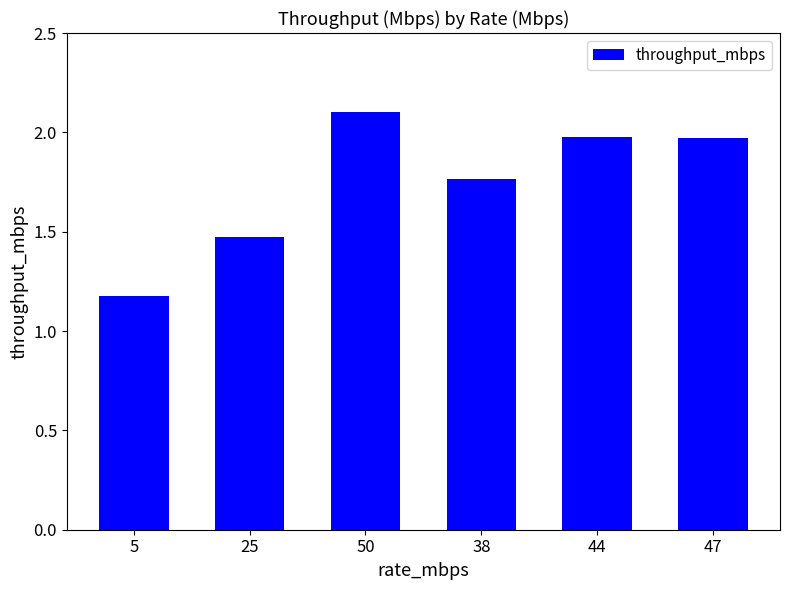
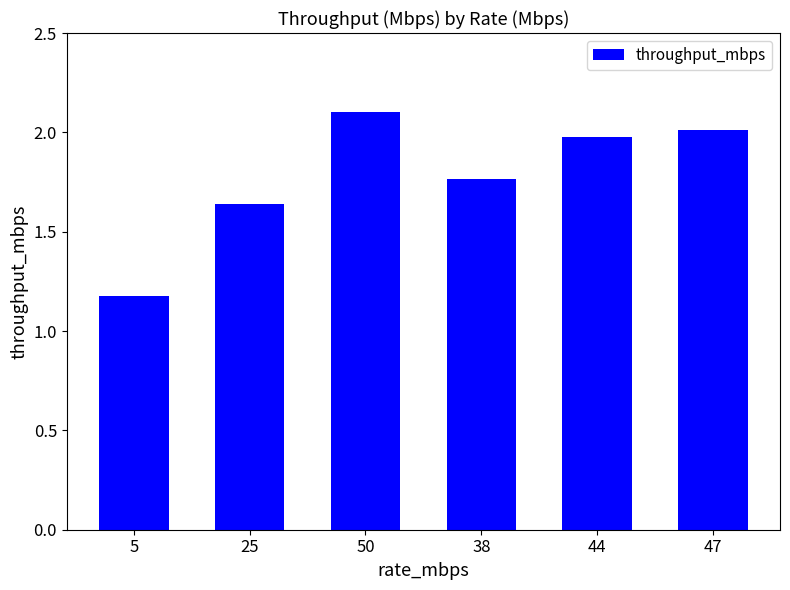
25: 1.47 -> 1.64
47: 1.97 -> 2.01
